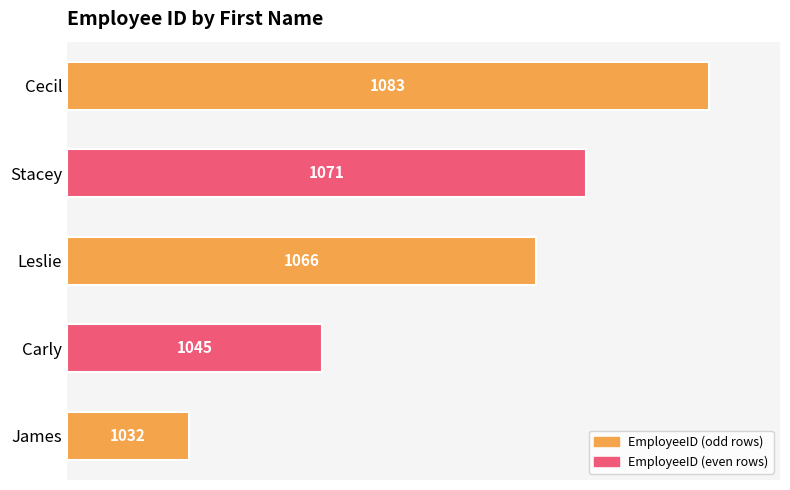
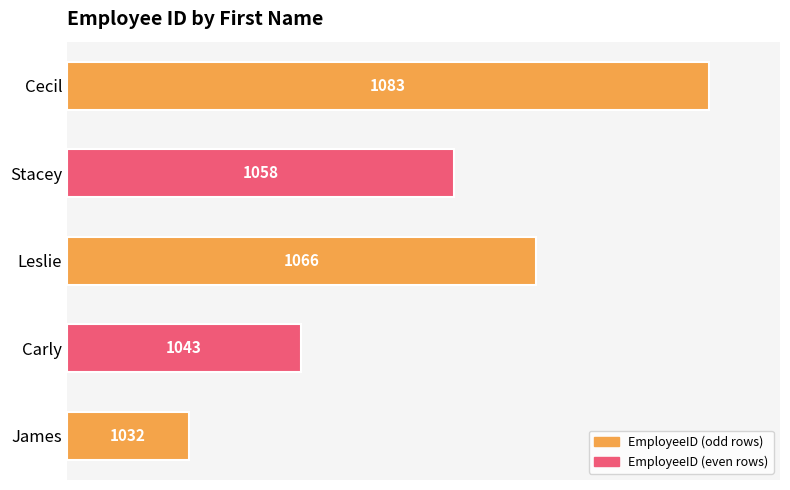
Stacey: 1071 -> 1058
Carly: 1045 -> 1043
